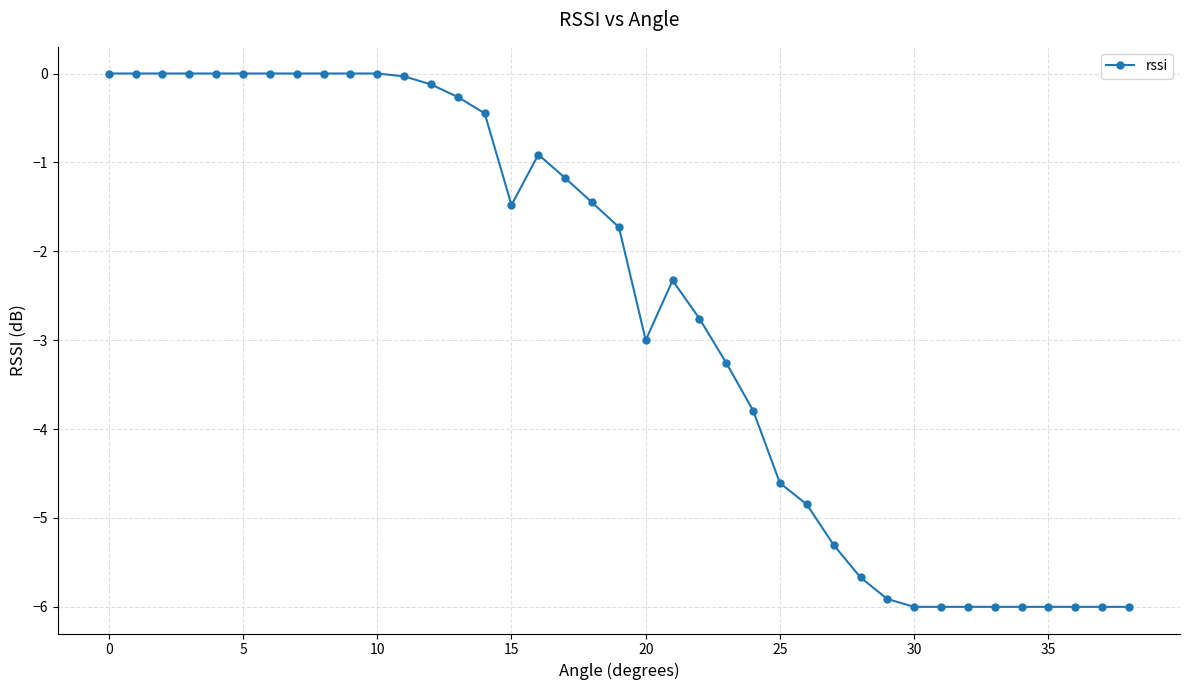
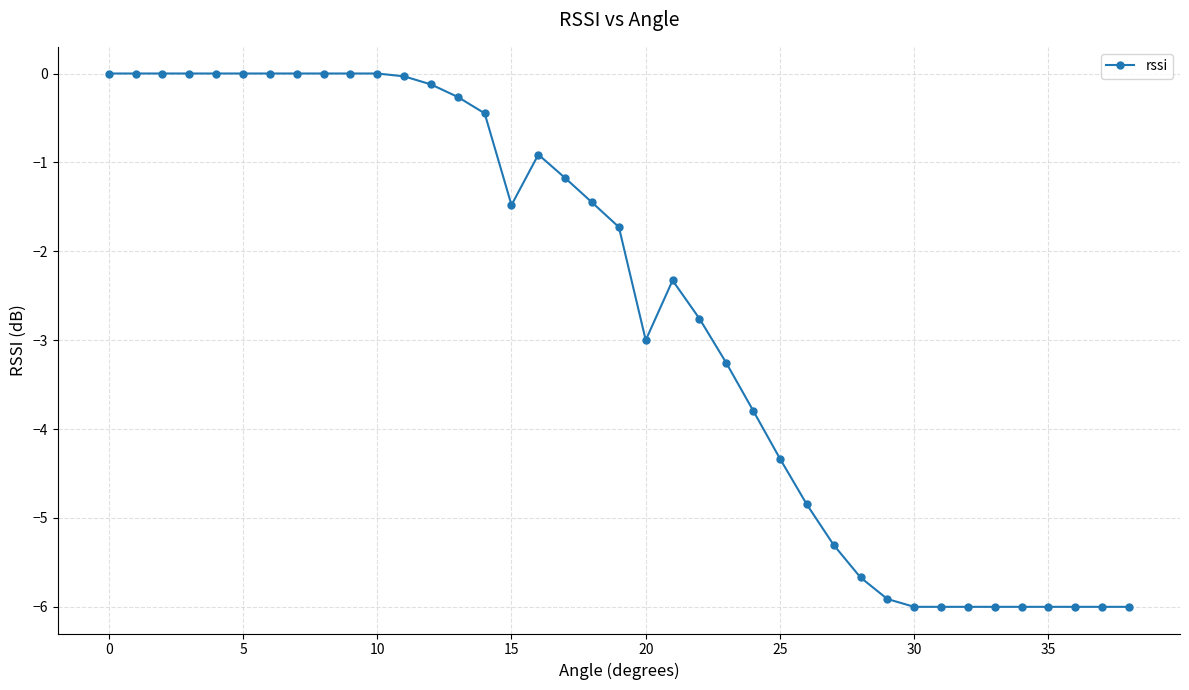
25: -4.6 -> -4.3
